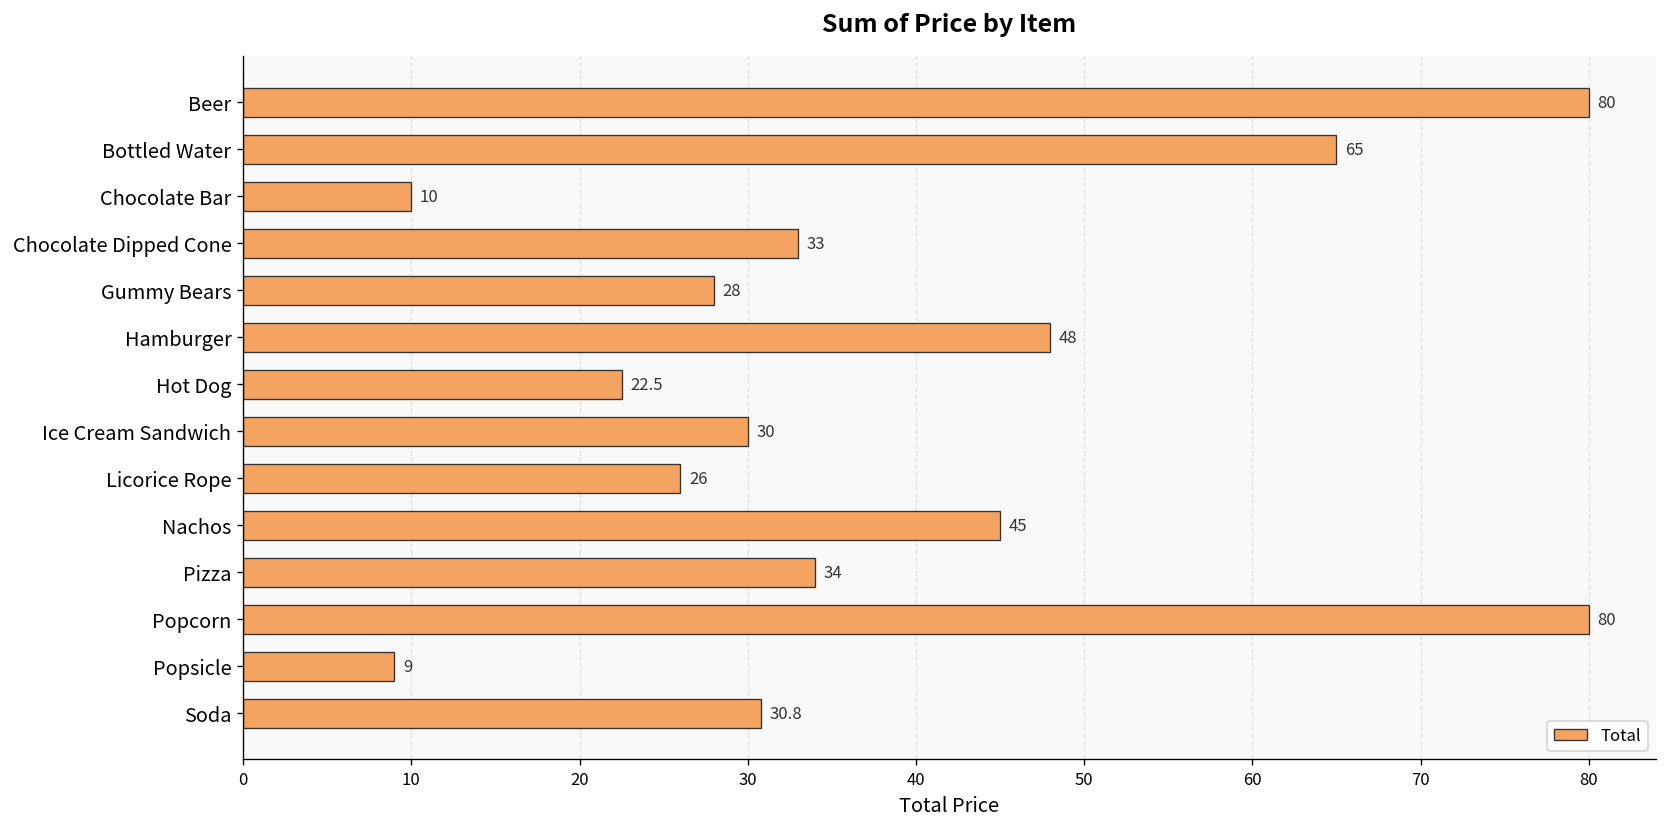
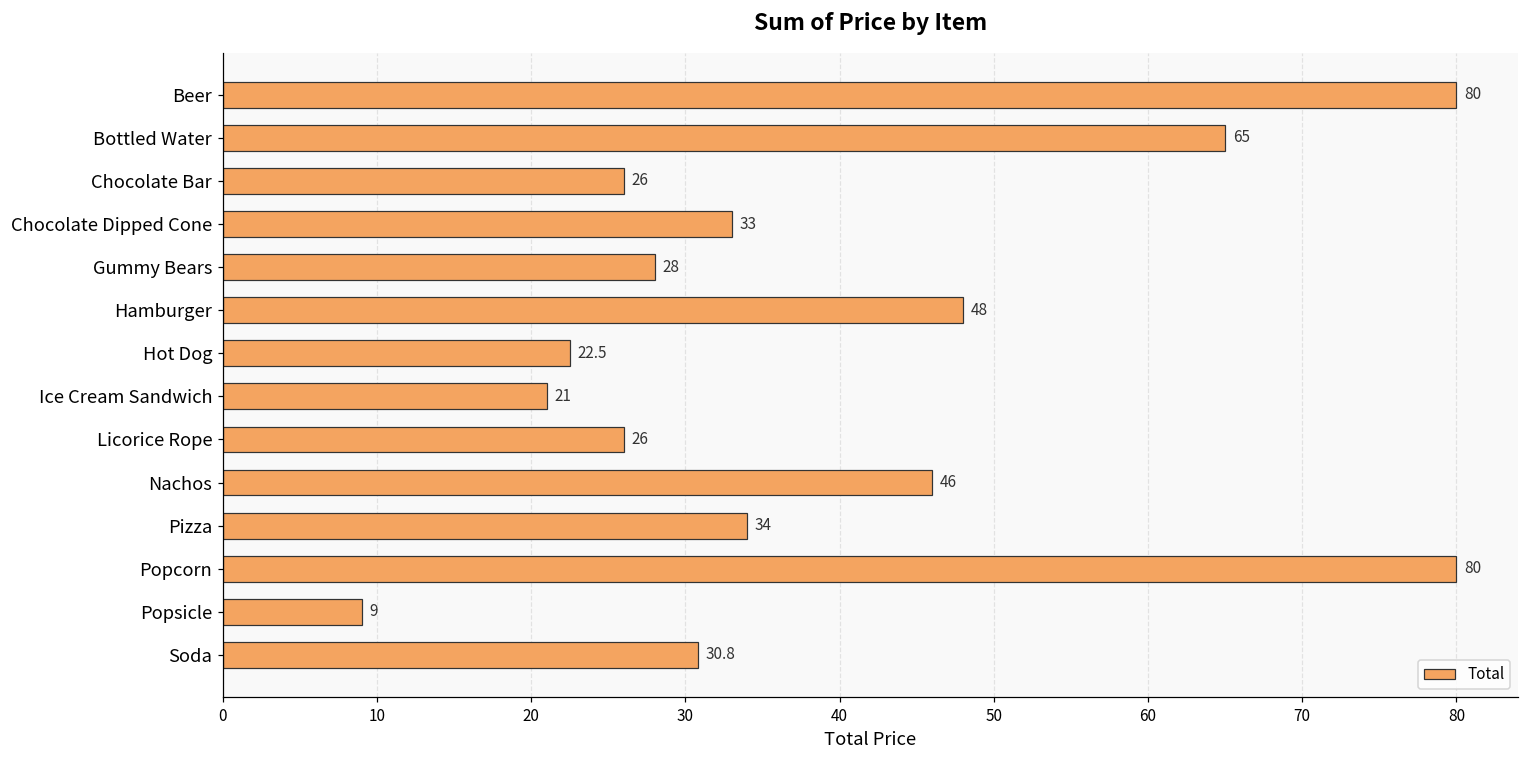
Chocolate Bar: 10 -> 26
Ice Cream Sandwich: 30 -> 21
Nachos: 45 -> 46
